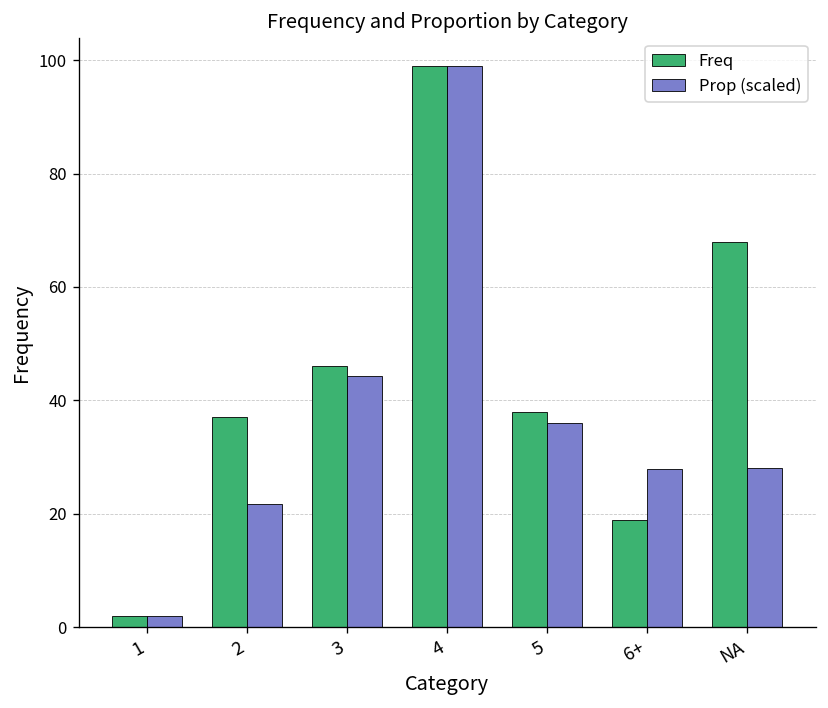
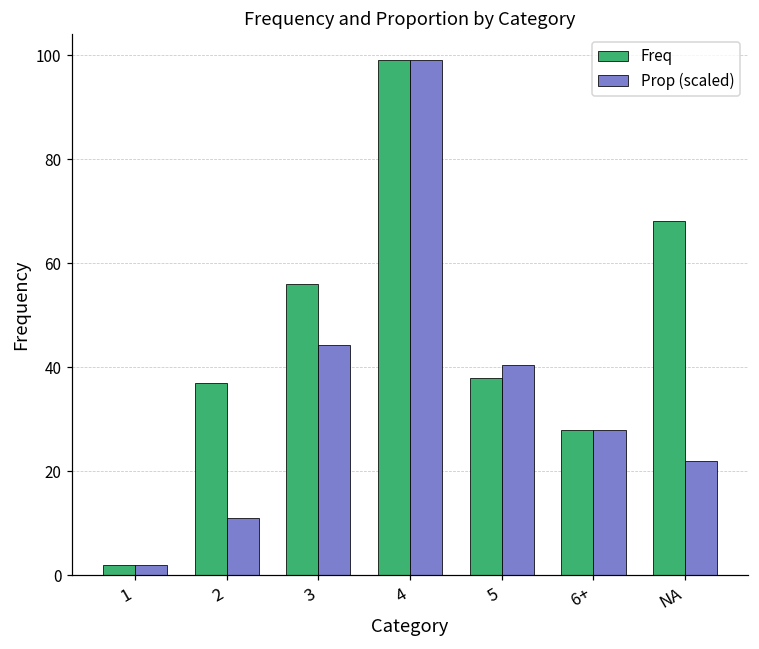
Prop (scaled), 2: 22 -> 11
Freq, 3: 46 -> 56
Prop (scaled), 5: 36 -> 40
Freq, 6+: 19 -> 28
Prop (scaled), NA: 28 -> 22
